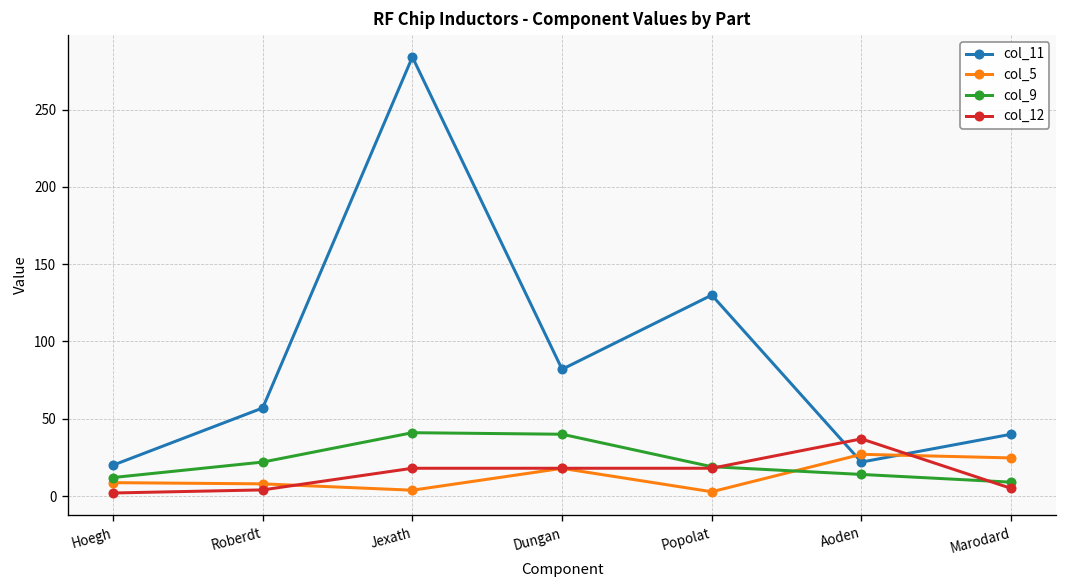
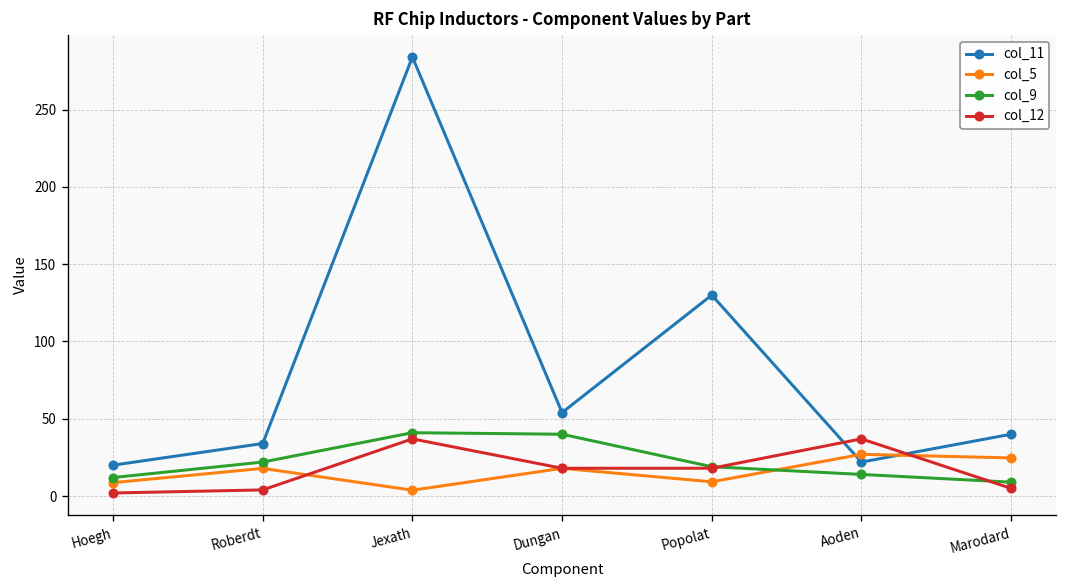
col_11, Roberdt: 57 -> 34
col_5, Roberdt: 8 -> 18
col_12, Jexath: 18 -> 37
col_11, Dungan: 82 -> 54
col_5, Popolat: 3 -> 9
